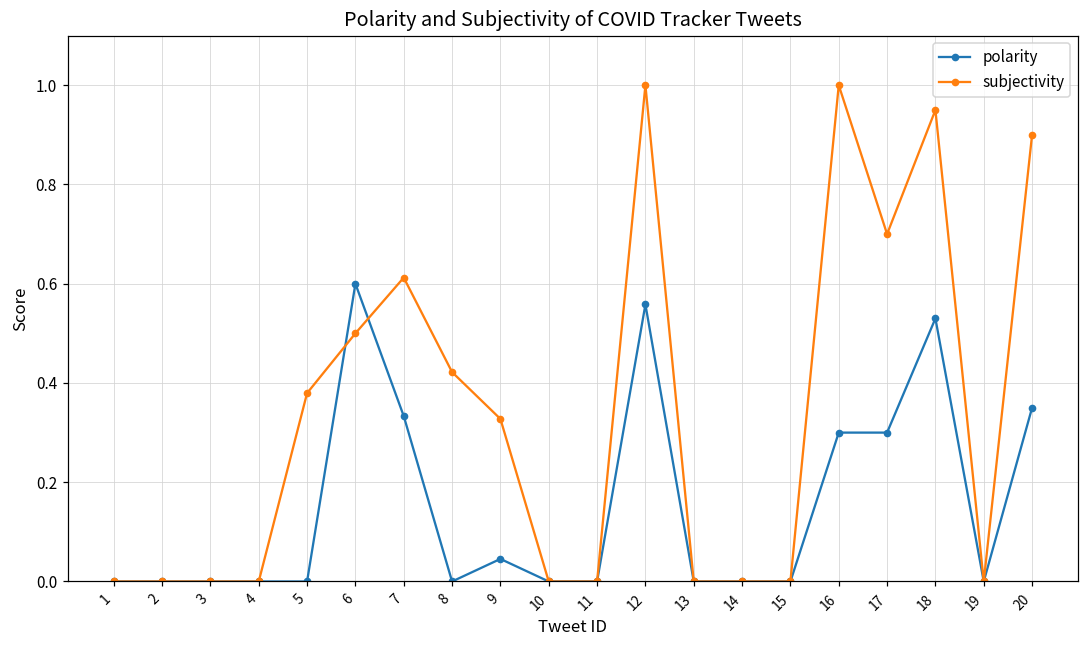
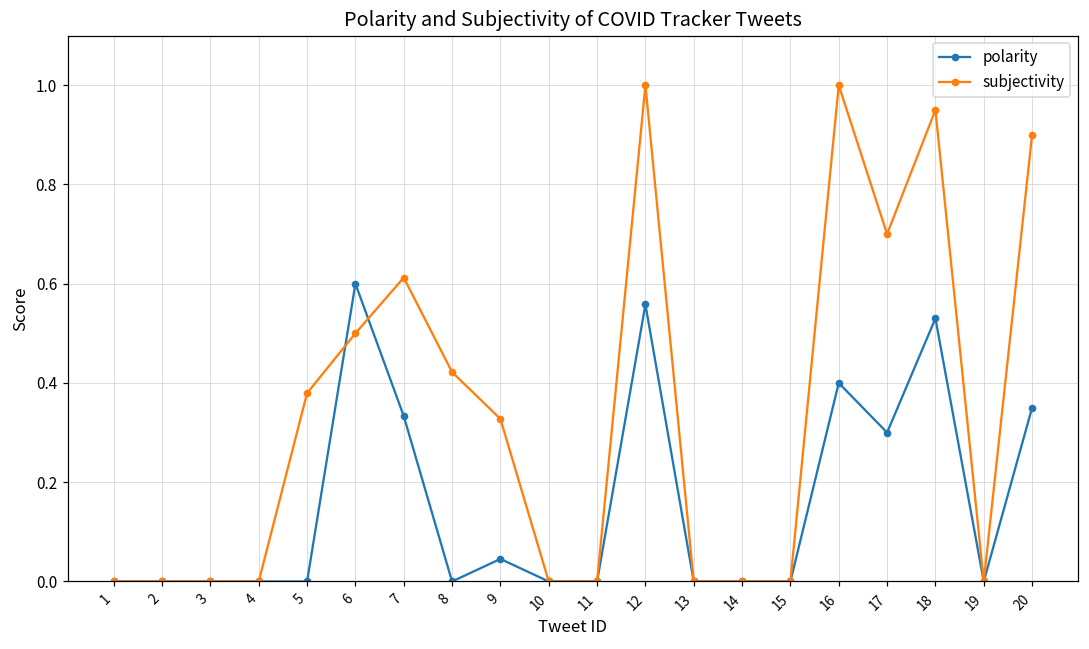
polarity, 16: 0.3 -> 0.4
